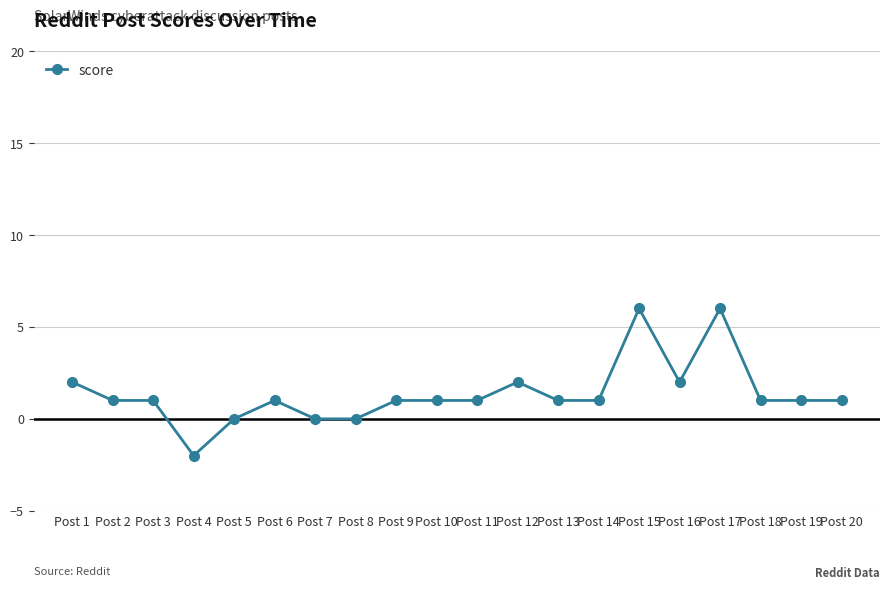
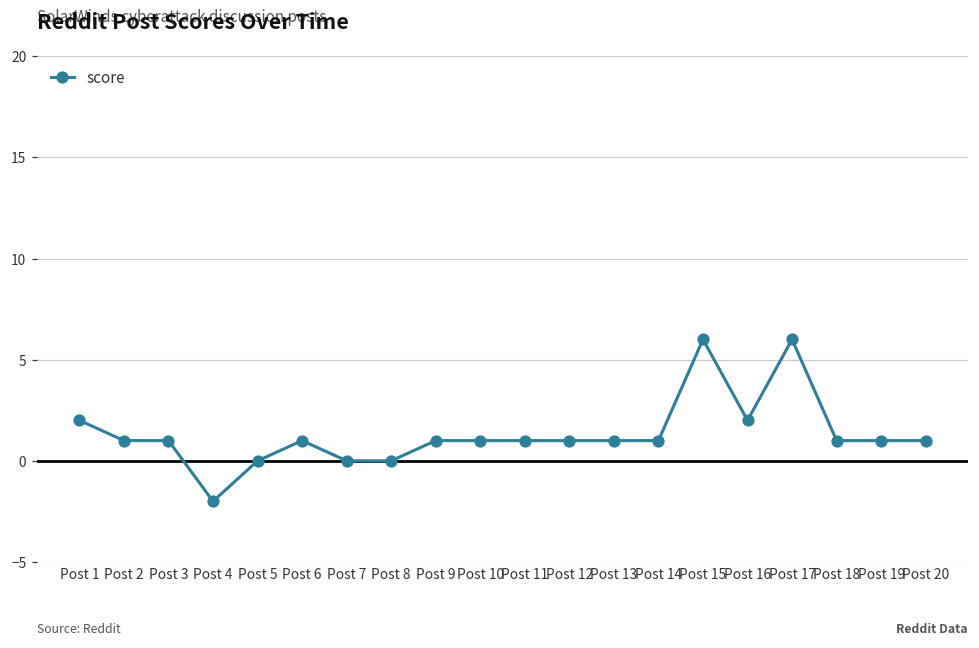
Post 12: 2 -> 1
